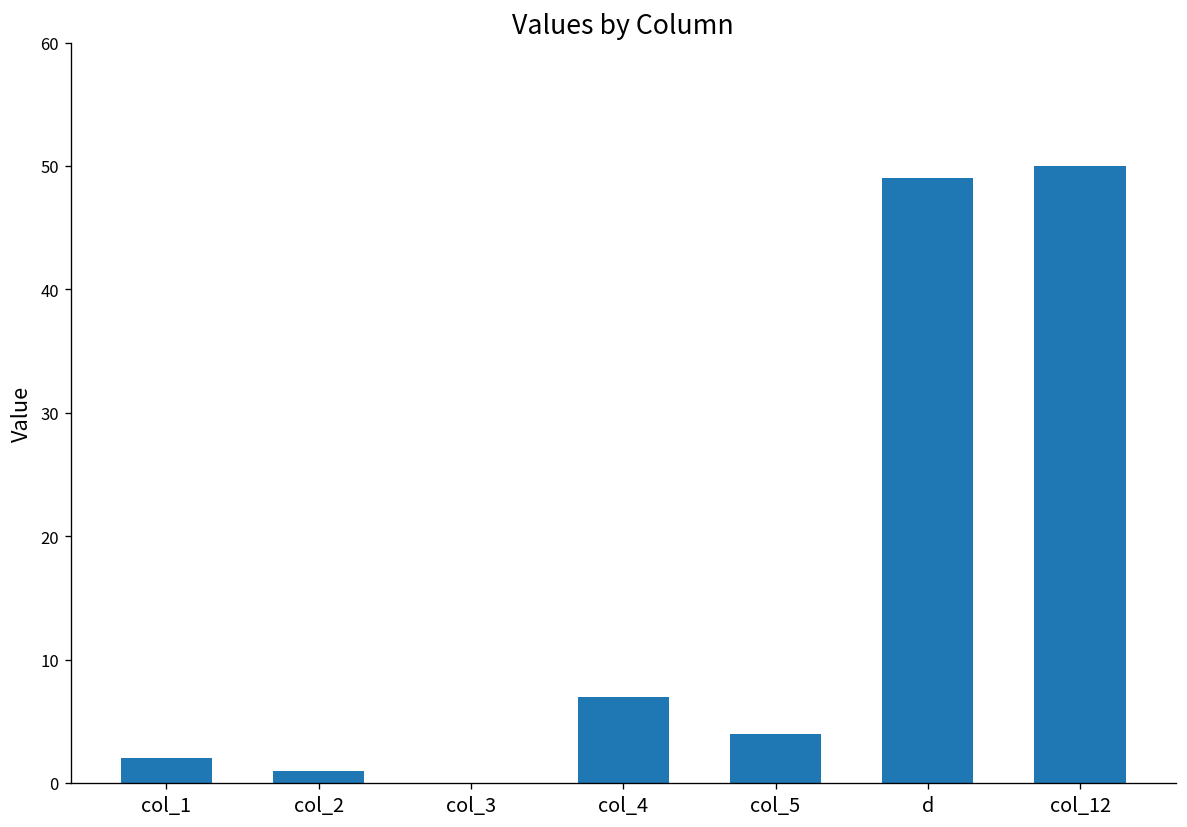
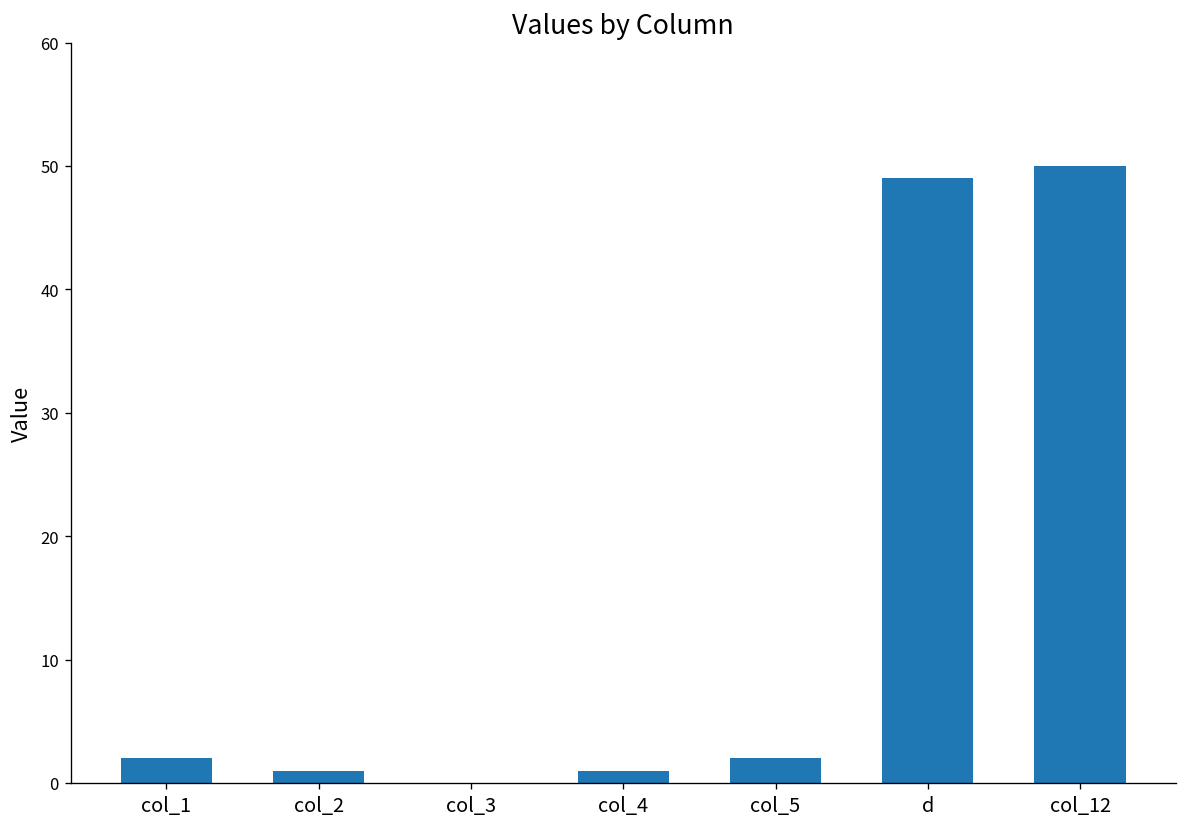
col_4: 7 -> 1
col_5: 4 -> 2
